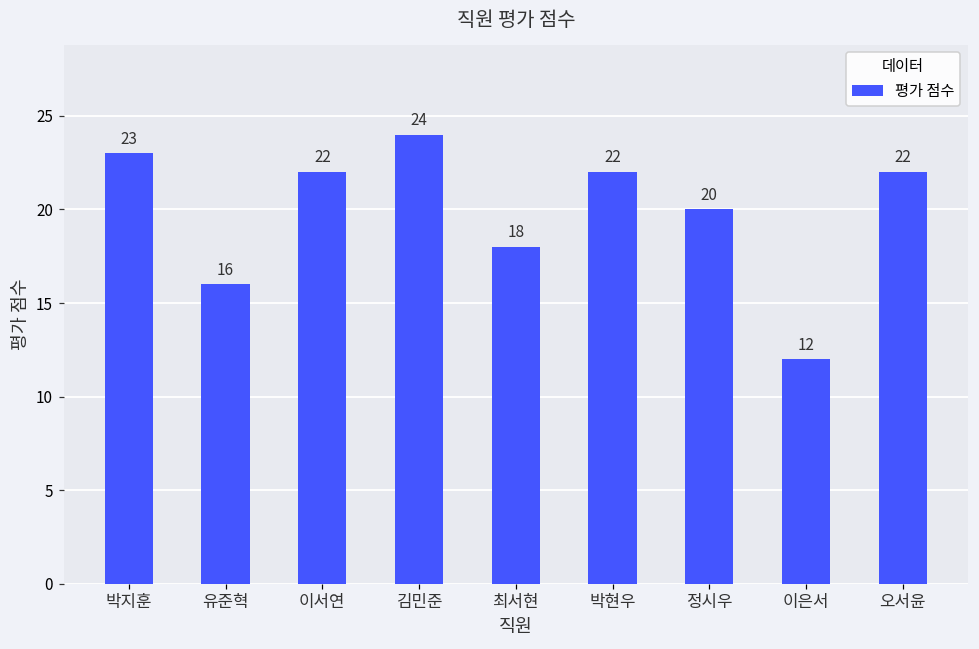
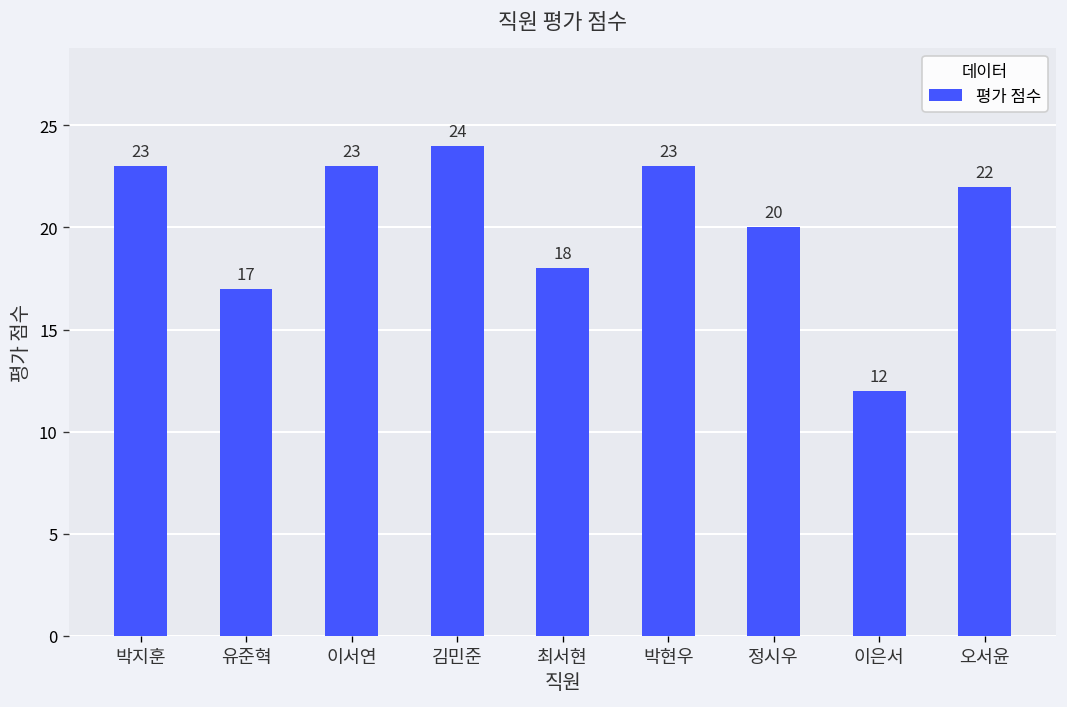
유준혁: 16 -> 17
이서연: 22 -> 23
박현우: 22 -> 23
